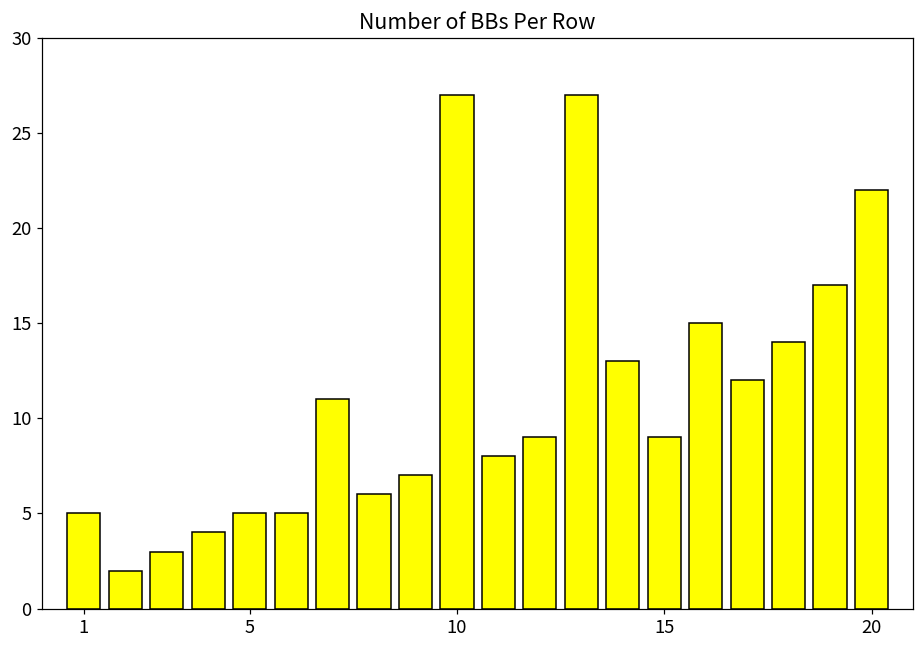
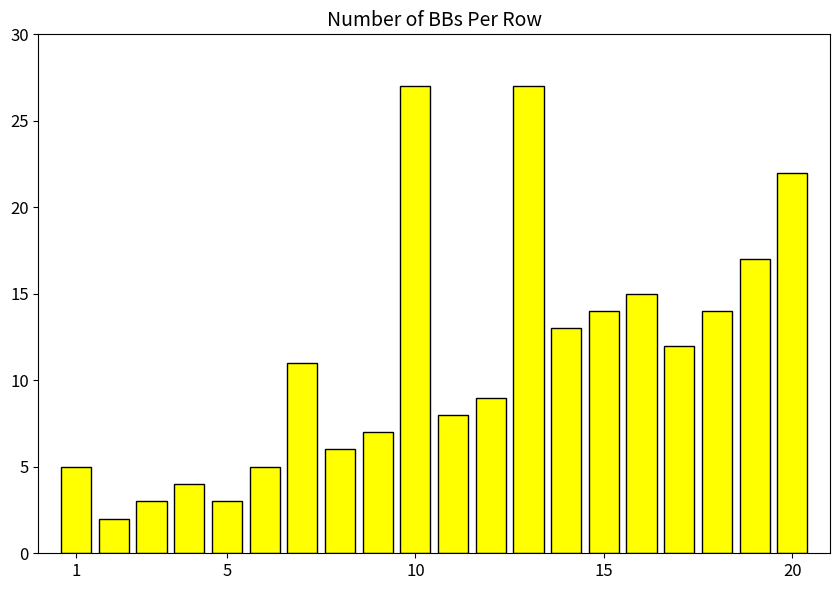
5: 5 -> 3
15: 9 -> 14
